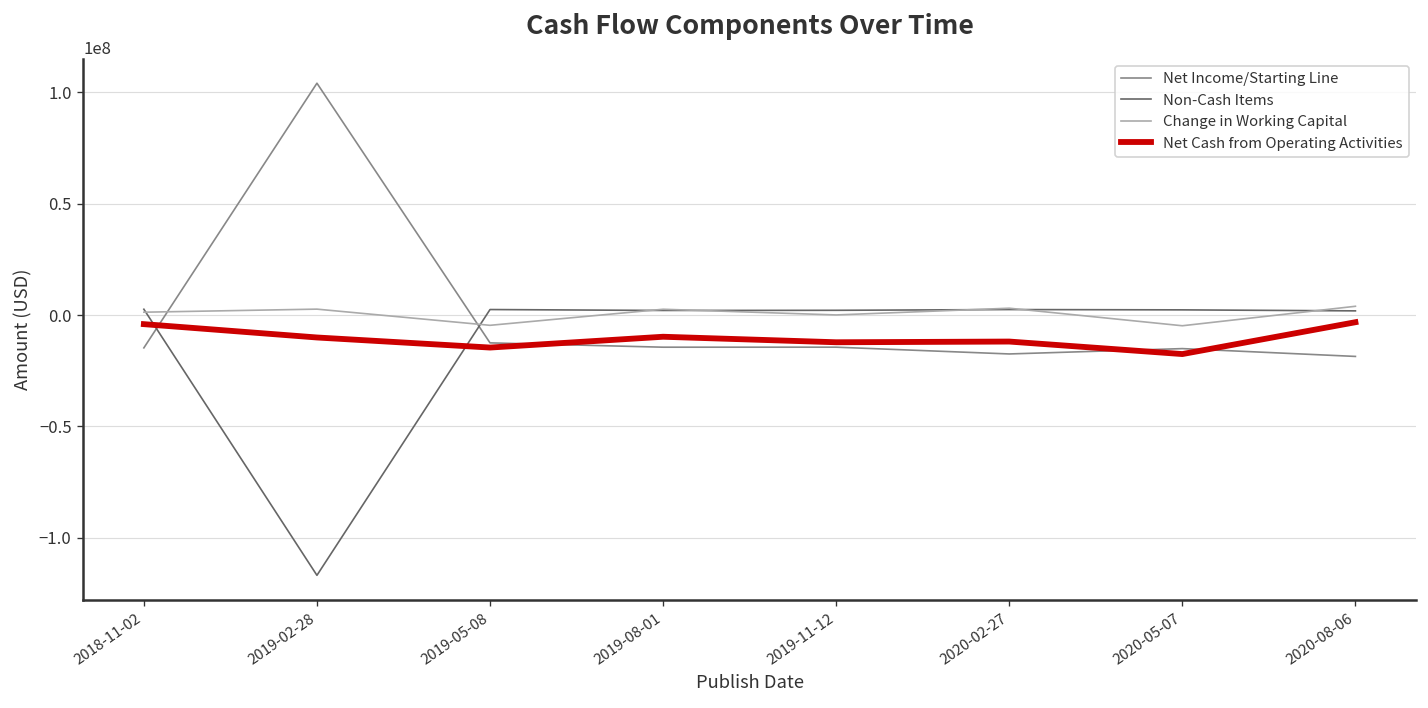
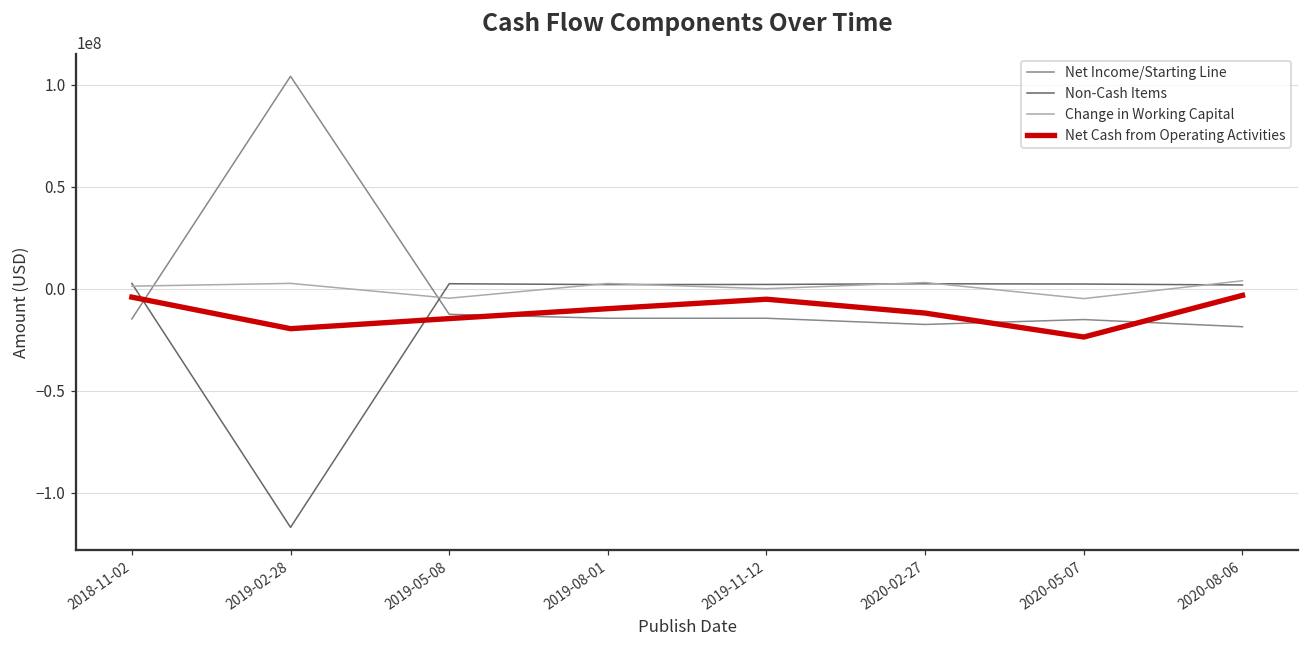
Net Cash from Operating Activities, 2019-02-28: -10000000 -> -20000000
Net Cash from Operating Activities, 2019-11-12: -12000000 -> -5000000
Net Cash from Operating Activities, 2020-05-07: -18000000 -> -24000000
